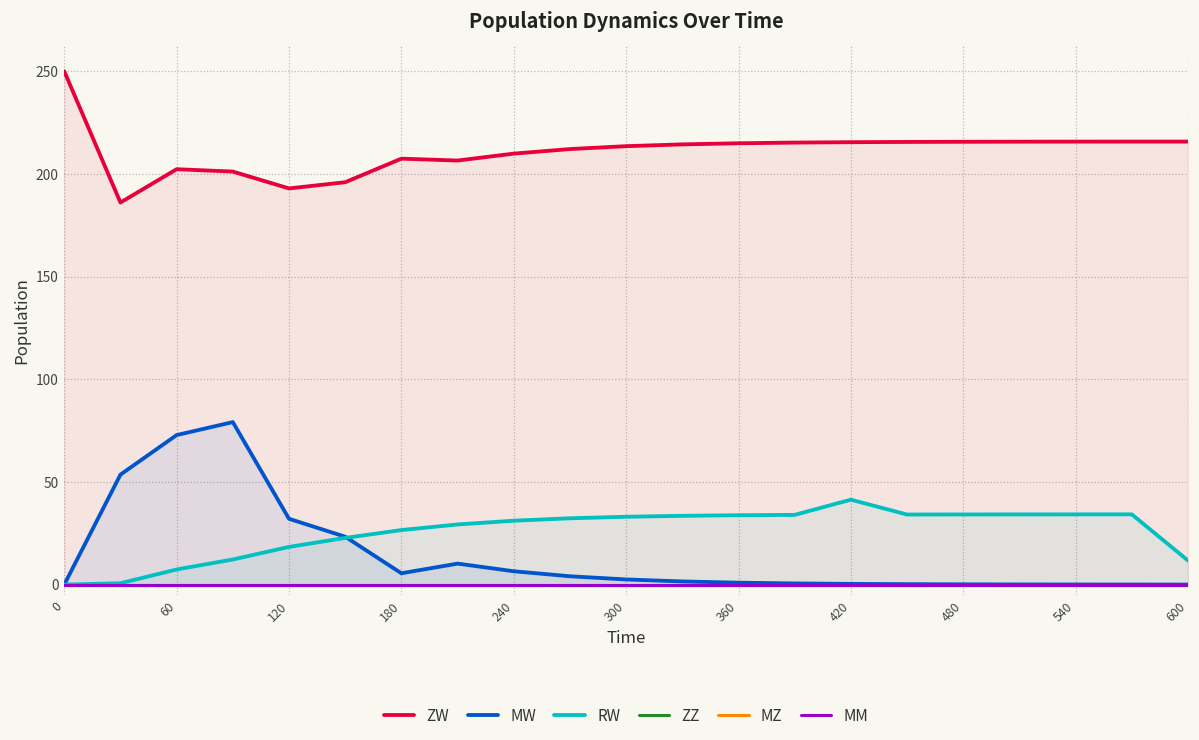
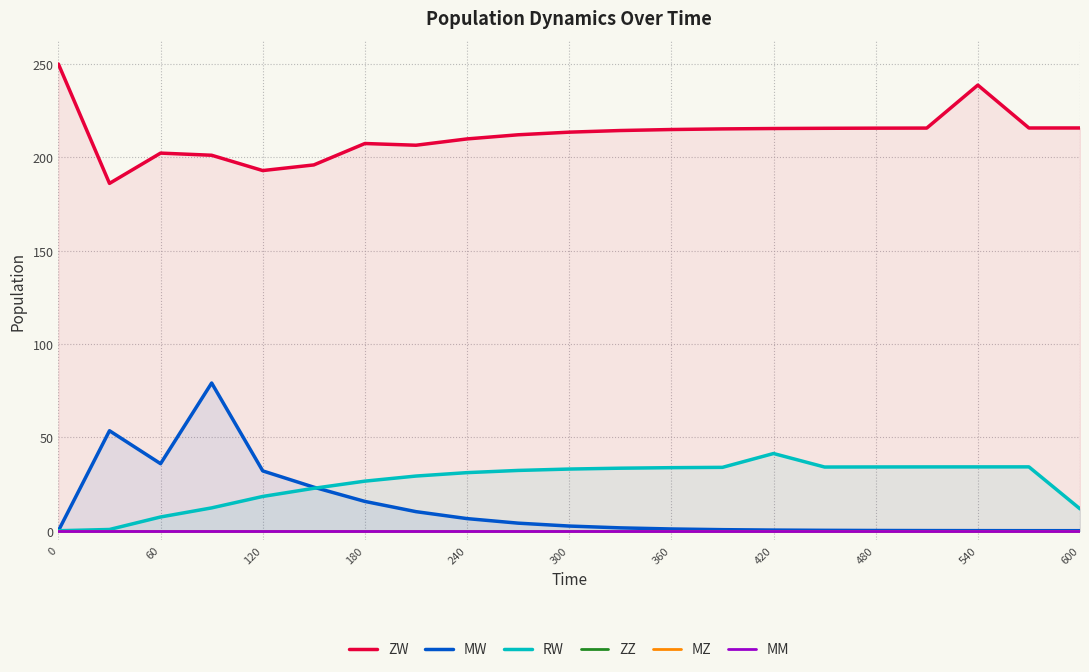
MW, 60: 73 -> 36
MW, 180: 6 -> 16
ZW, 540: 216 -> 239
